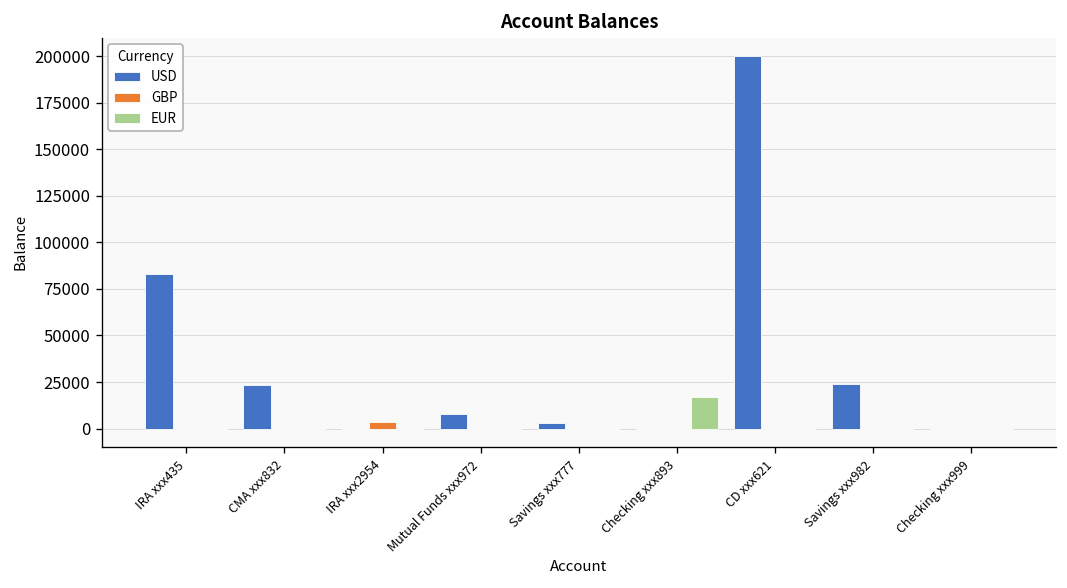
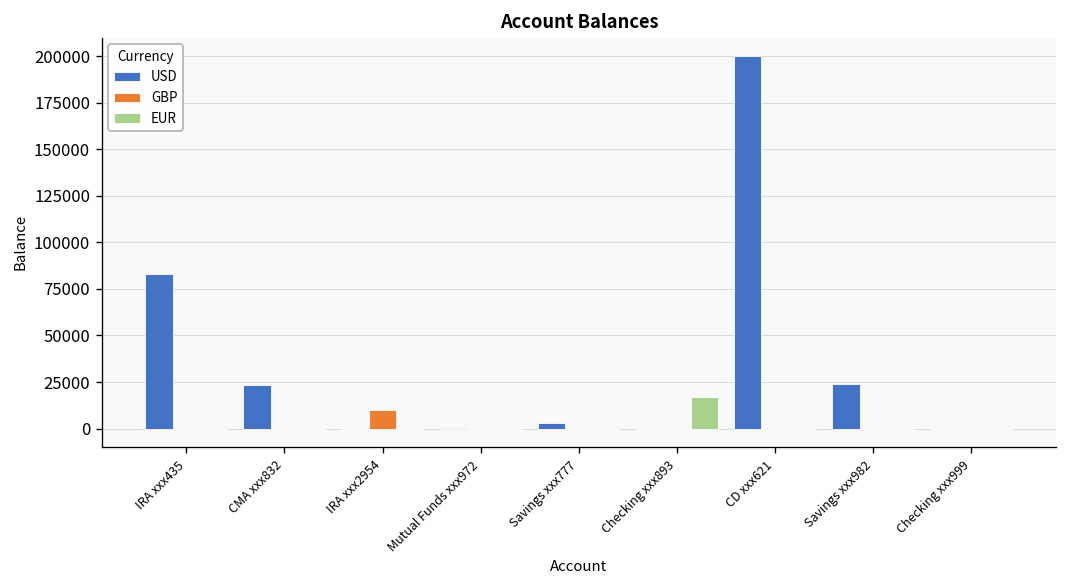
GBP, IRA xxx2954: 3000 -> 10000
USD, Mutual Funds xxx972: 8000 -> 1000
